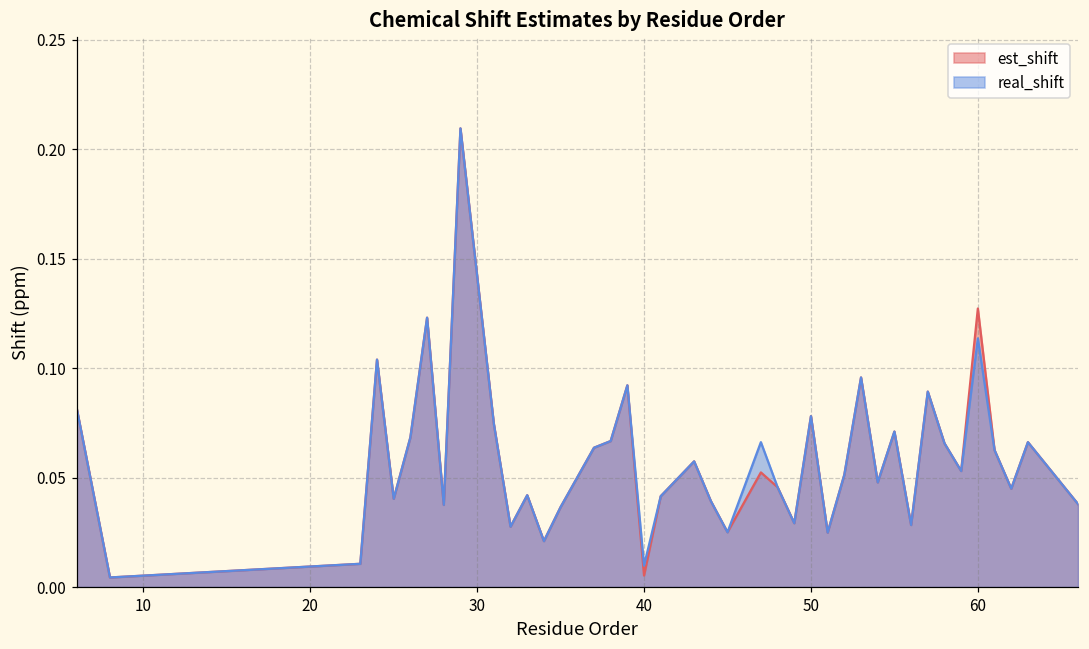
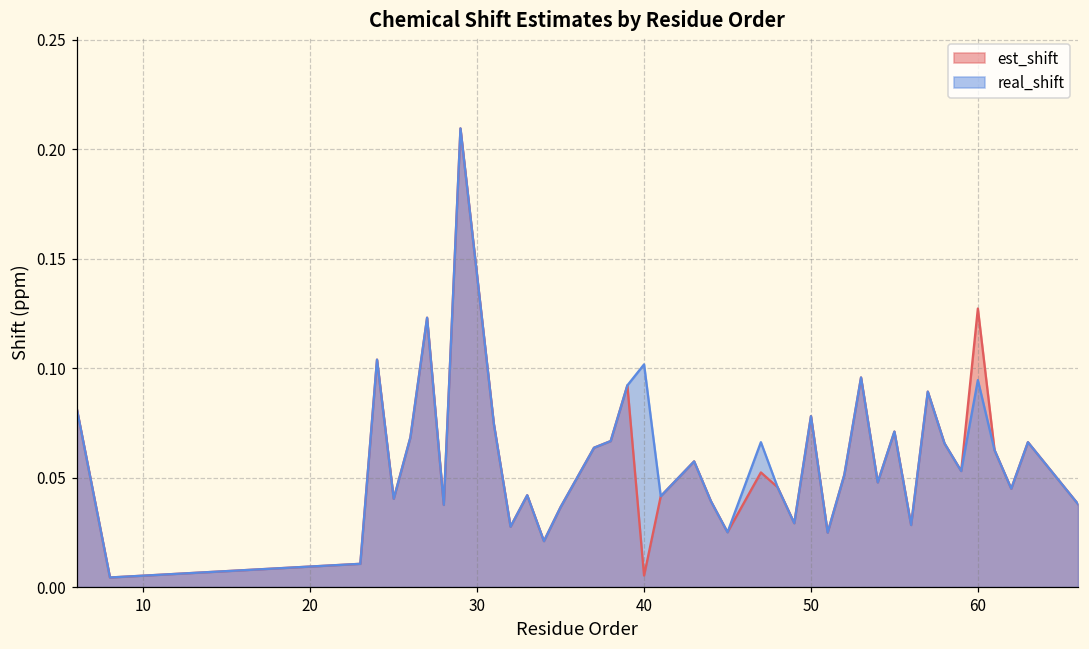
real_shift, 40: 0.010 -> 0.102
real_shift, 60: 0.114 -> 0.095
